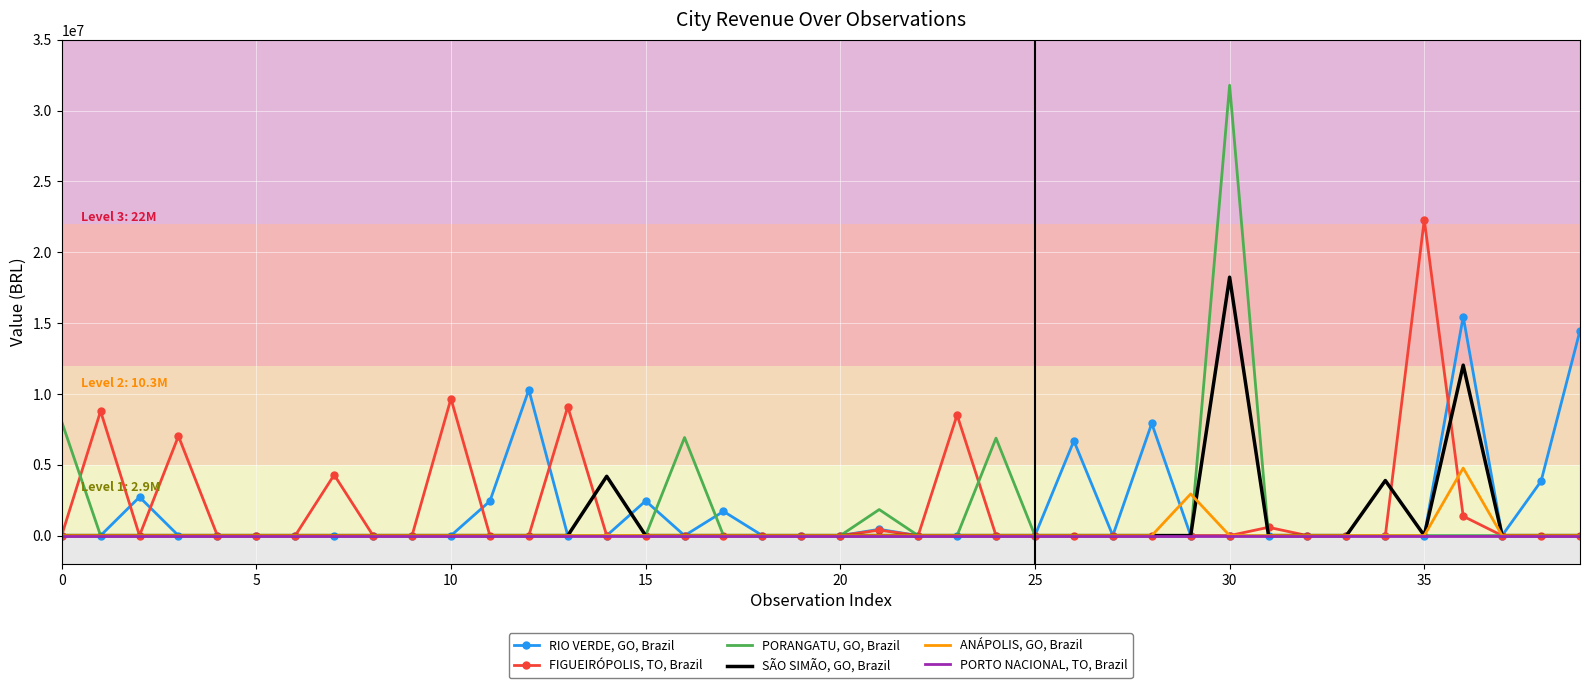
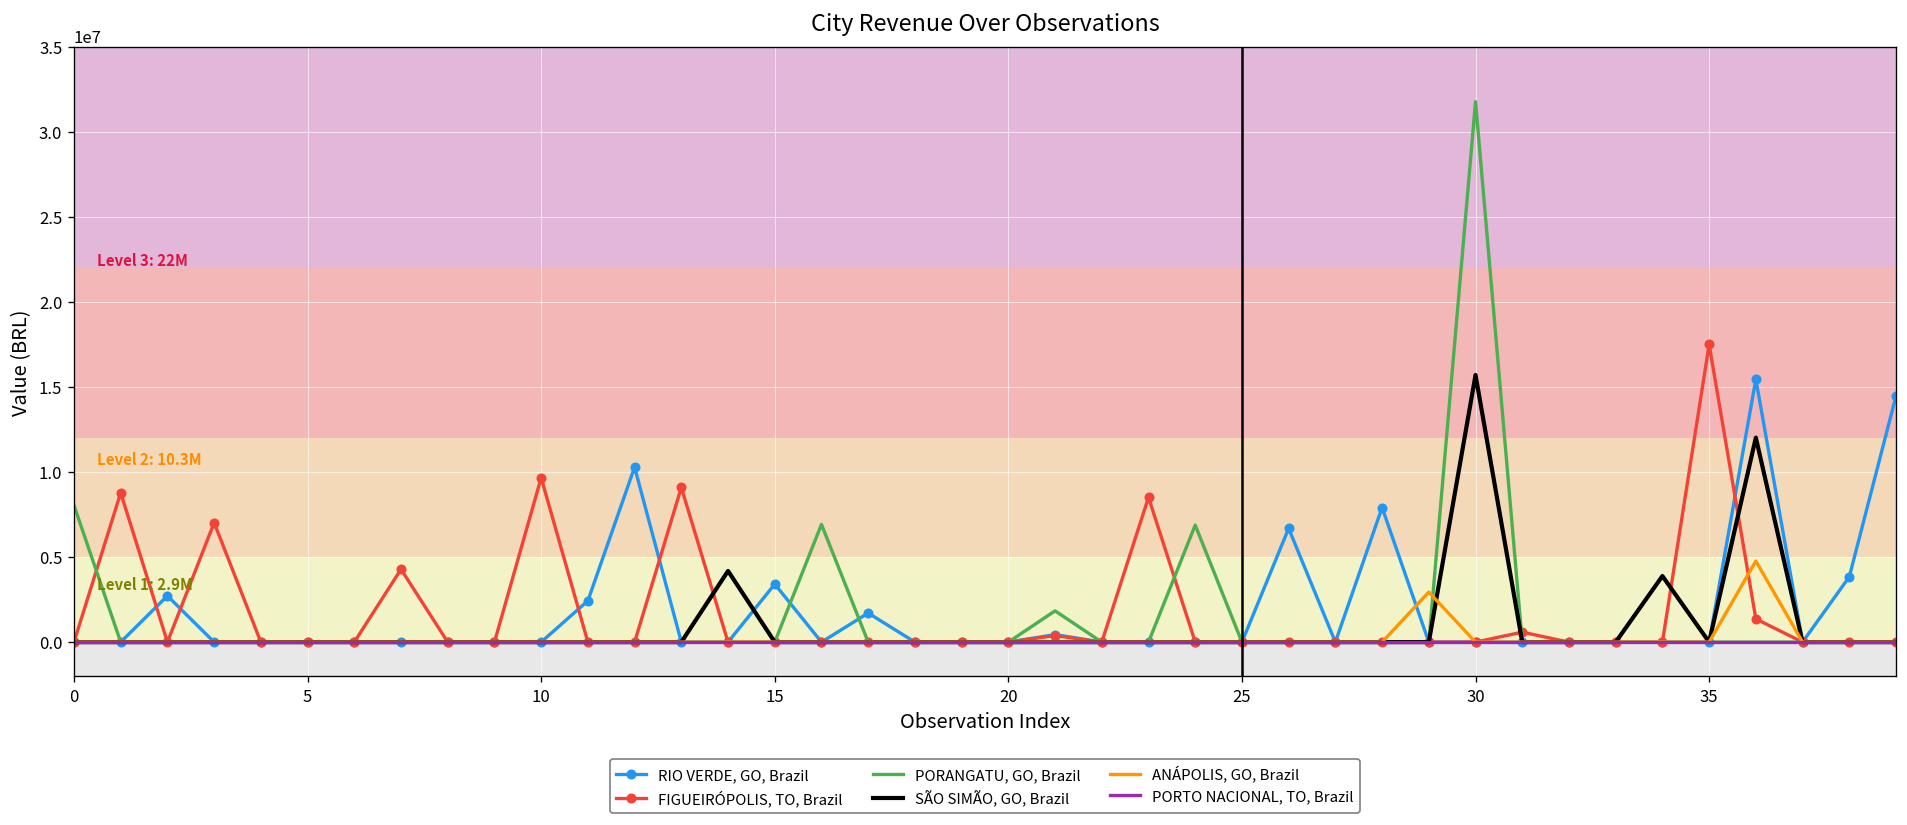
RIO VERDE, GO, Brazil, 15: 2400000 -> 3400000
SÃO SIMÃO, GO, Brazil, 30: 18200000 -> 15700000
FIGUEIRÓPOLIS, TO, Brazil, 35: 22300000 -> 17500000
